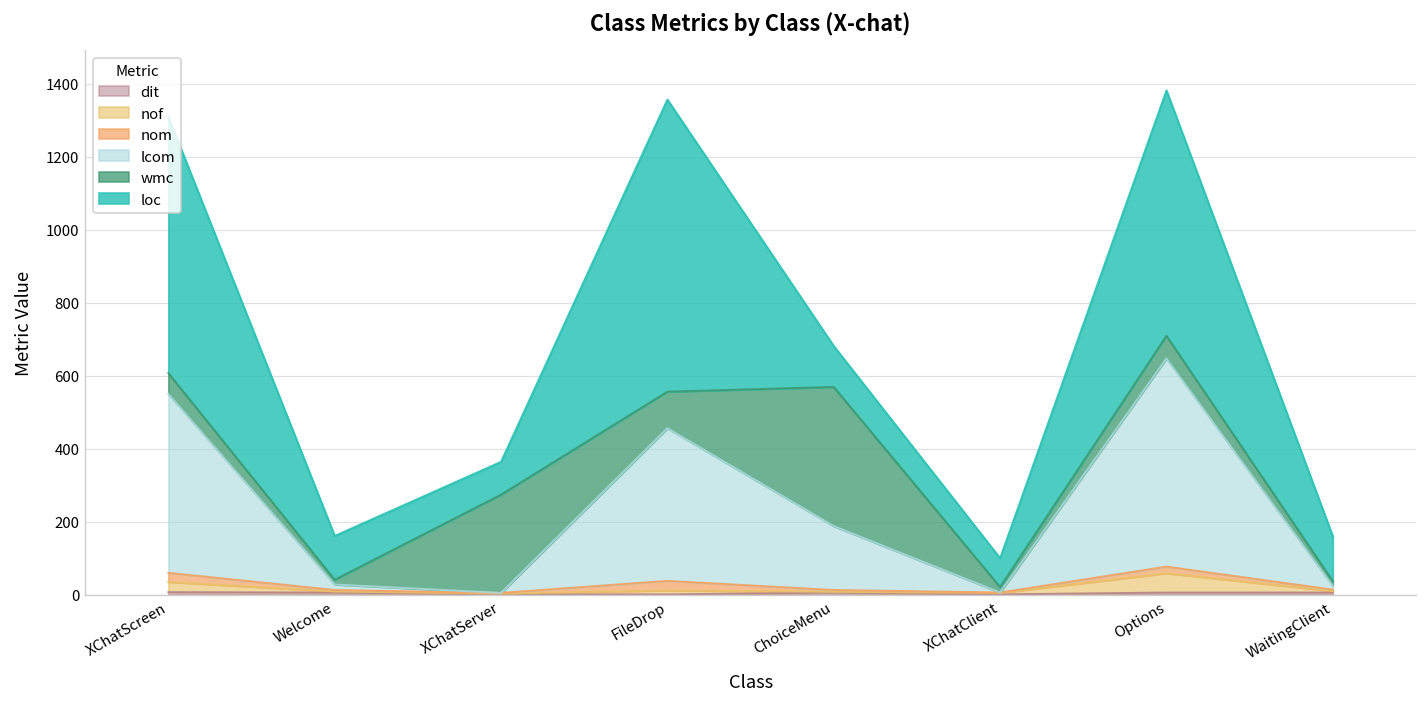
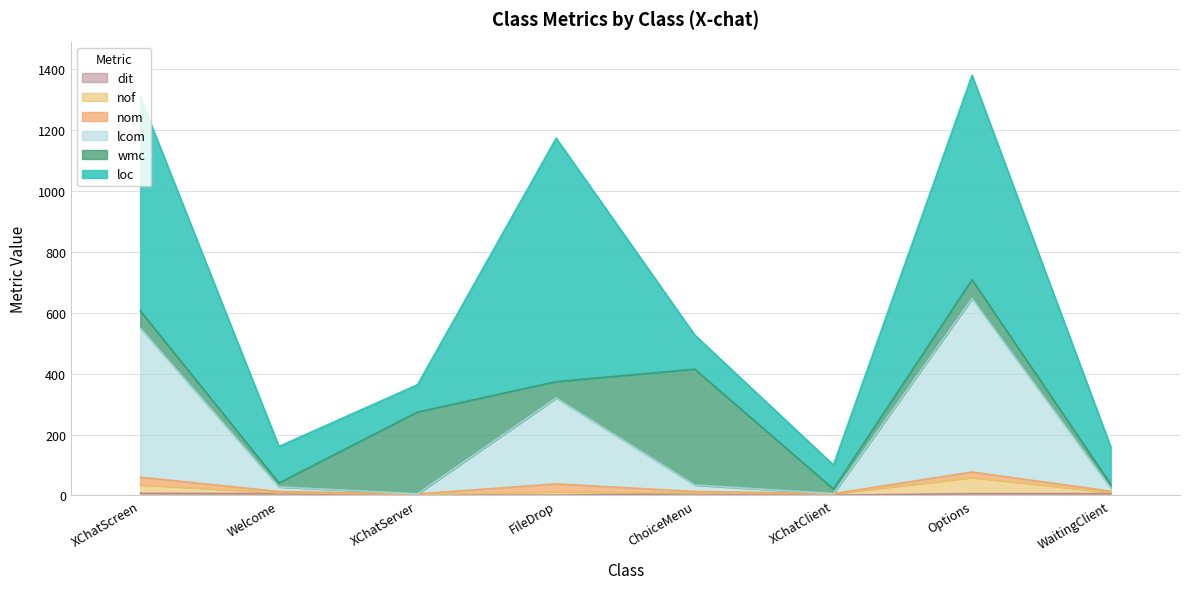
lcom, FileDrop: 420 -> 280
wmc, FileDrop: 100 -> 50
lcom, ChoiceMenu: 180 -> 20
